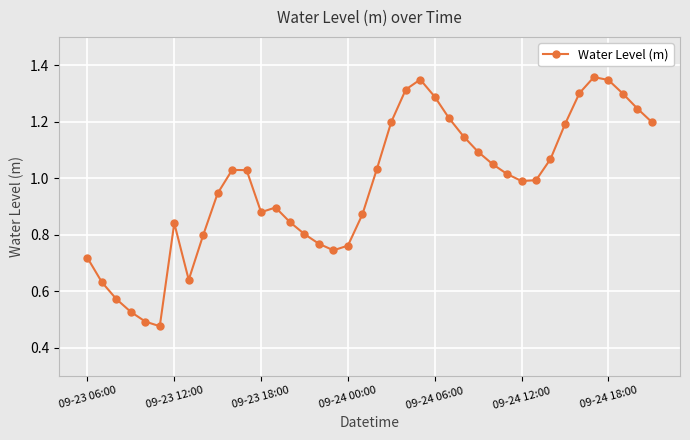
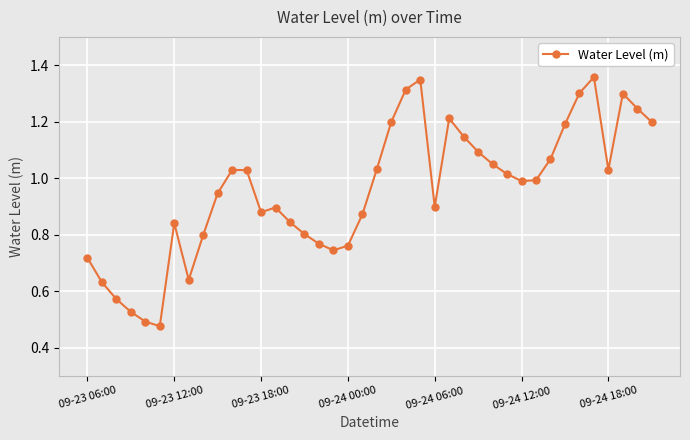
09-24 06:00: 1.29 -> 0.90
09-24 18:00: 1.35 -> 1.03
